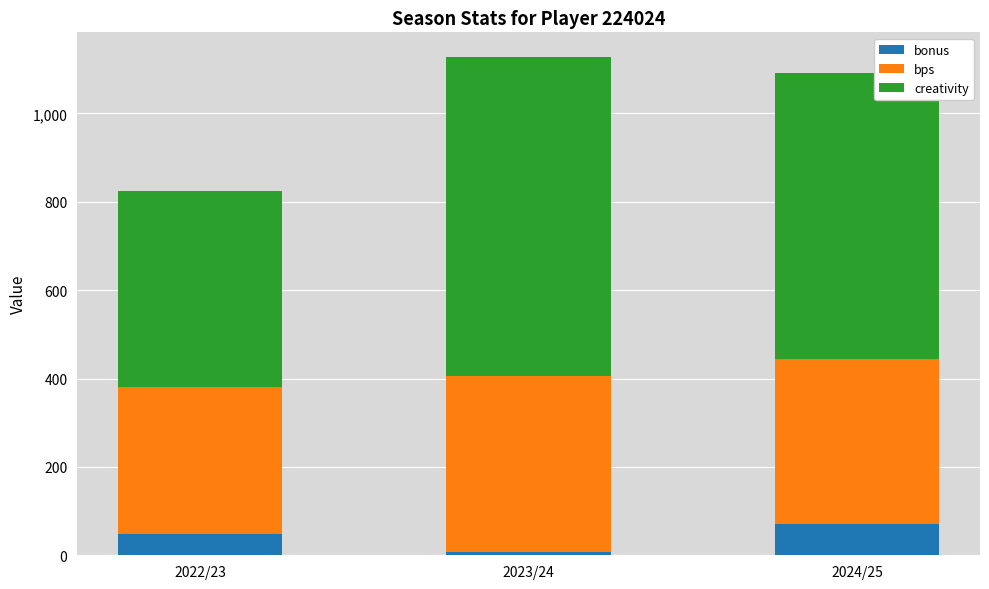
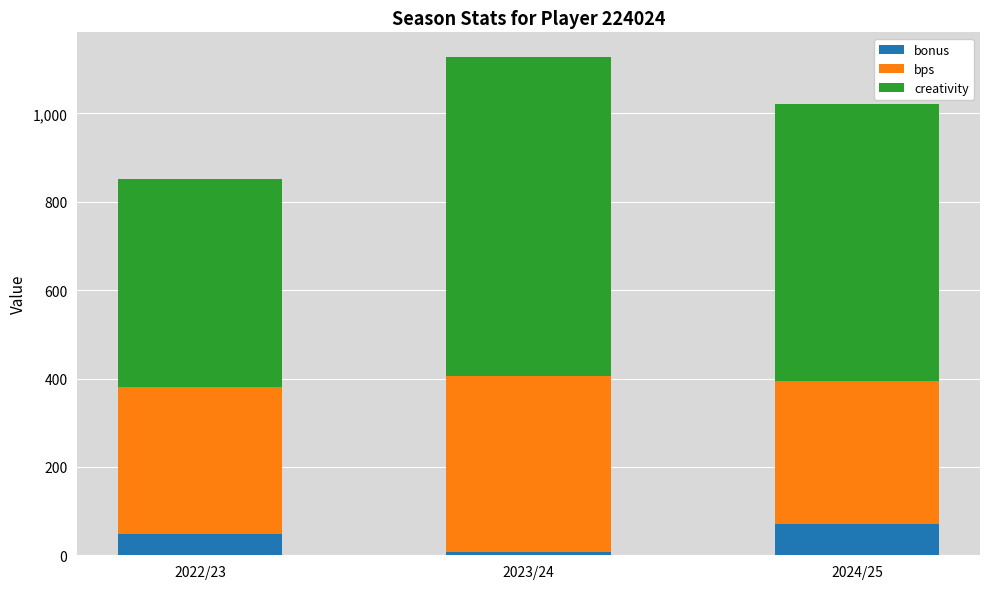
creativity, 2022/23: 440 -> 470
bps, 2024/25: 380 -> 320
creativity, 2024/25: 650 -> 630
